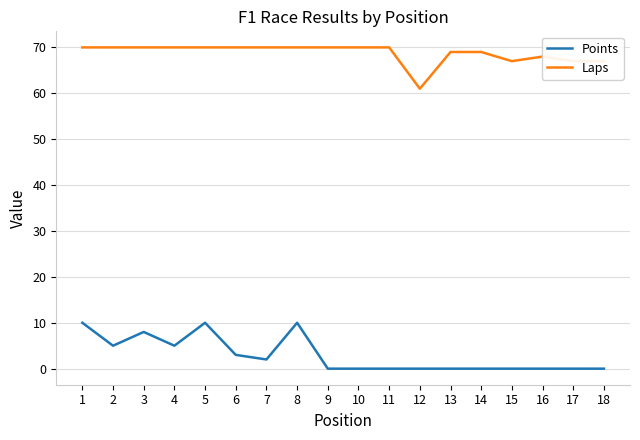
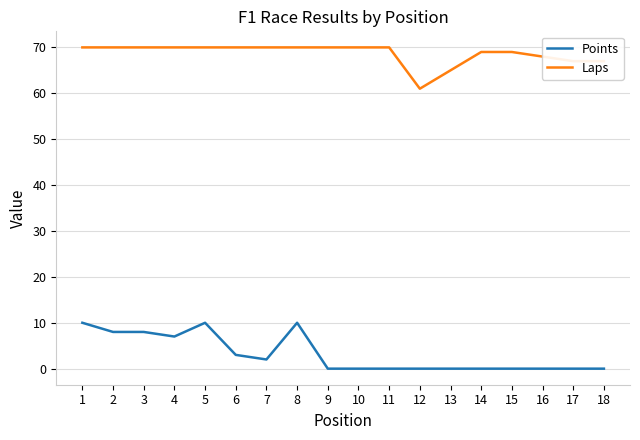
Points, 2: 5 -> 8
Points, 4: 5 -> 7
Laps, 13: 69 -> 65
Laps, 15: 67 -> 69
